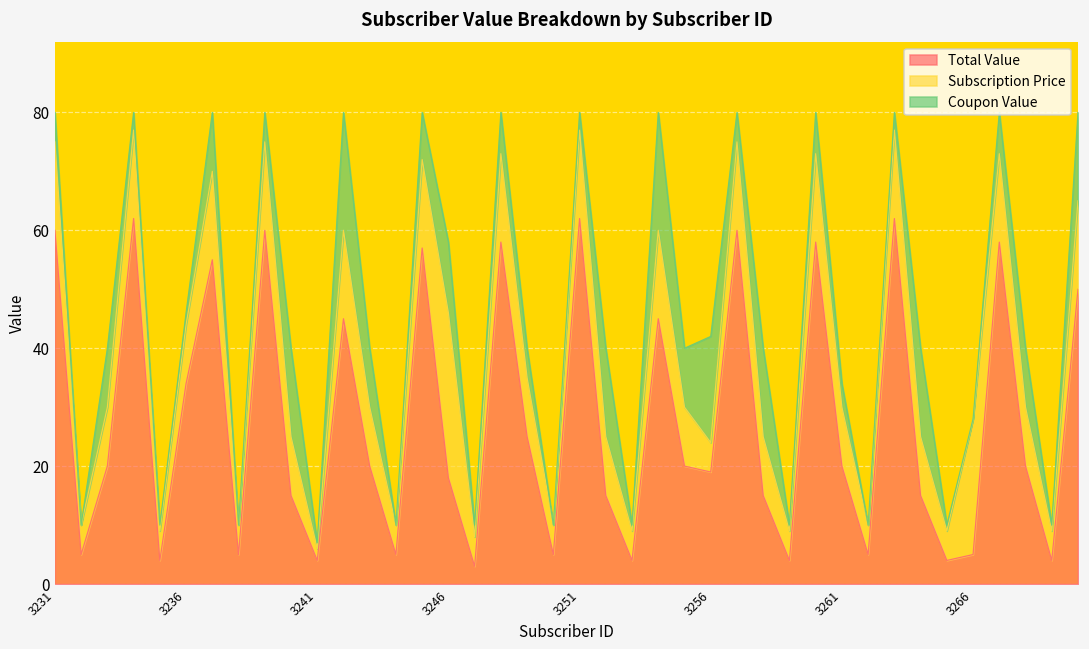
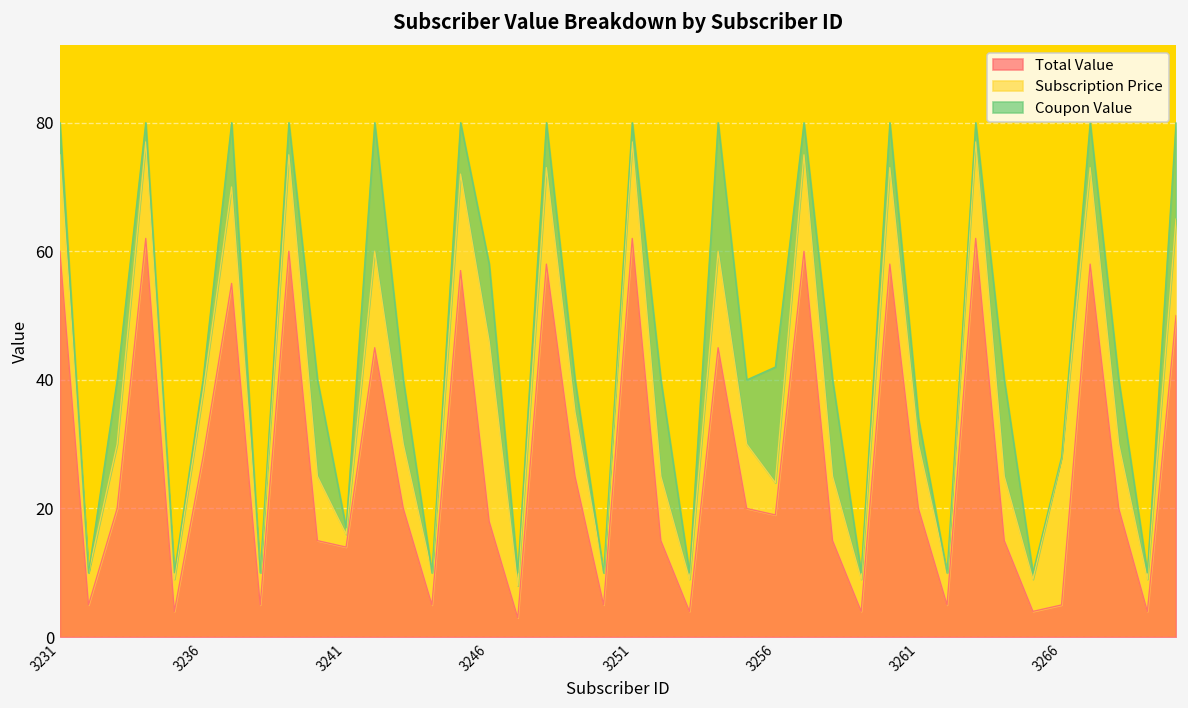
Total Value, 3236: 34 -> 28
Total Value, 3241: 4 -> 14
